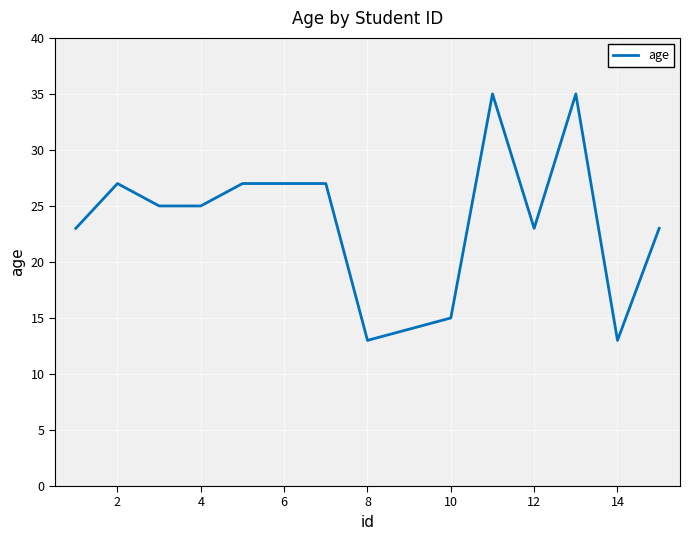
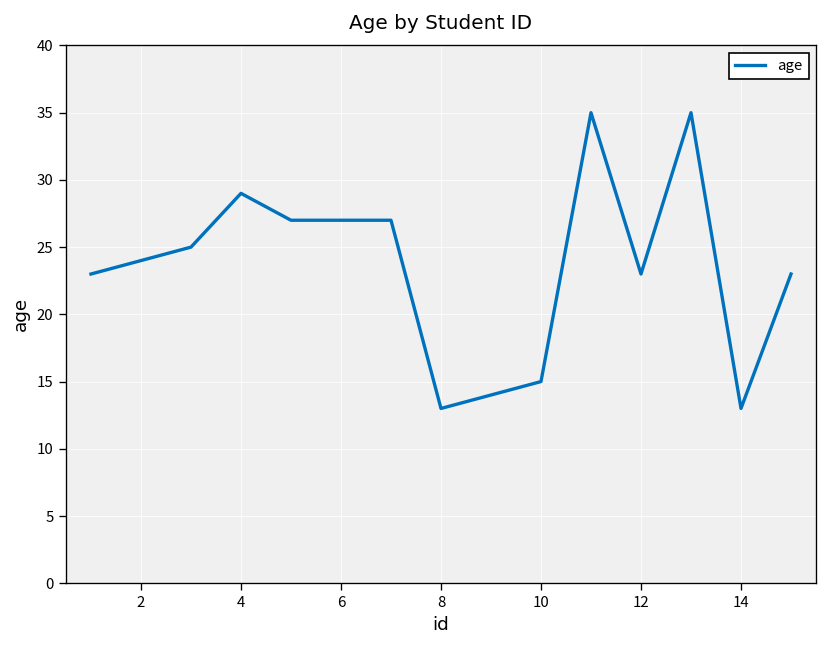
2: 27 -> 24
4: 25 -> 29
